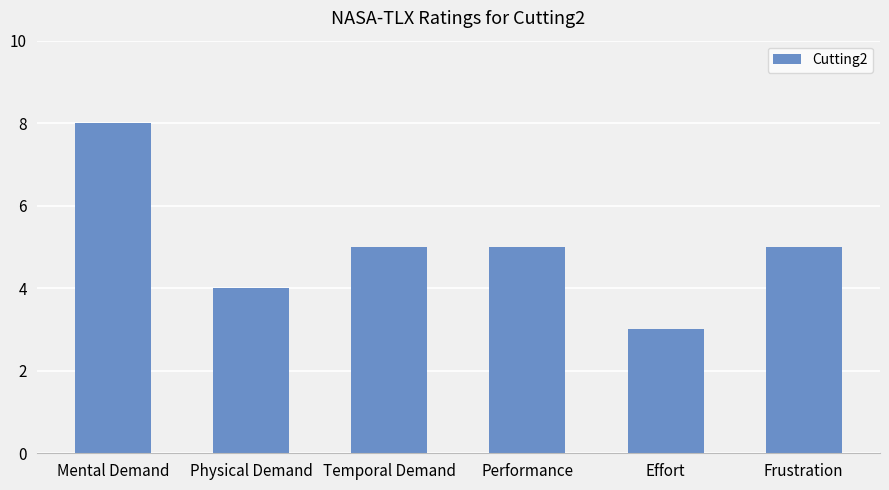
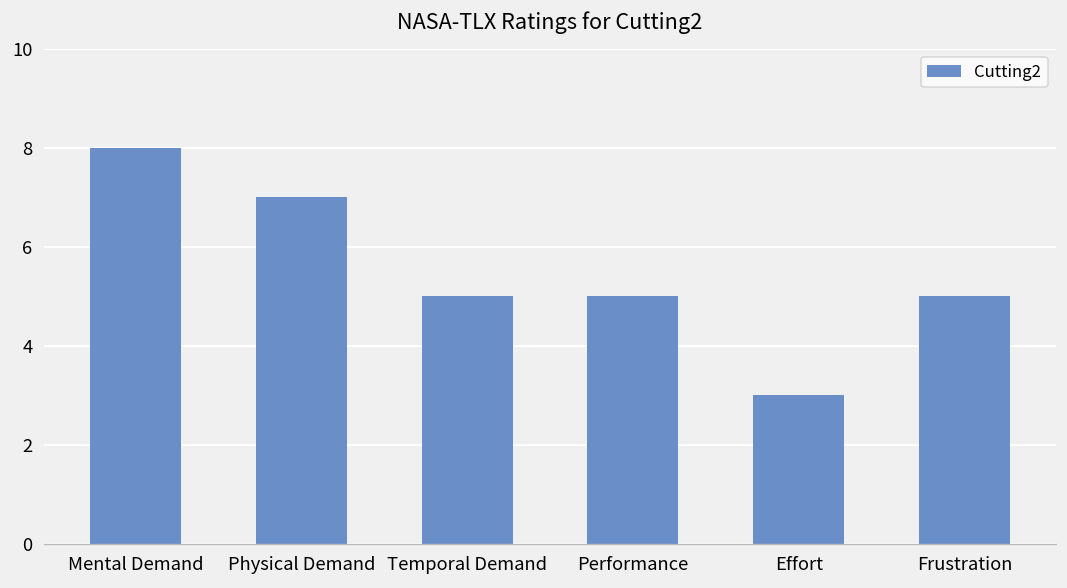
Physical Demand: 4 -> 7
